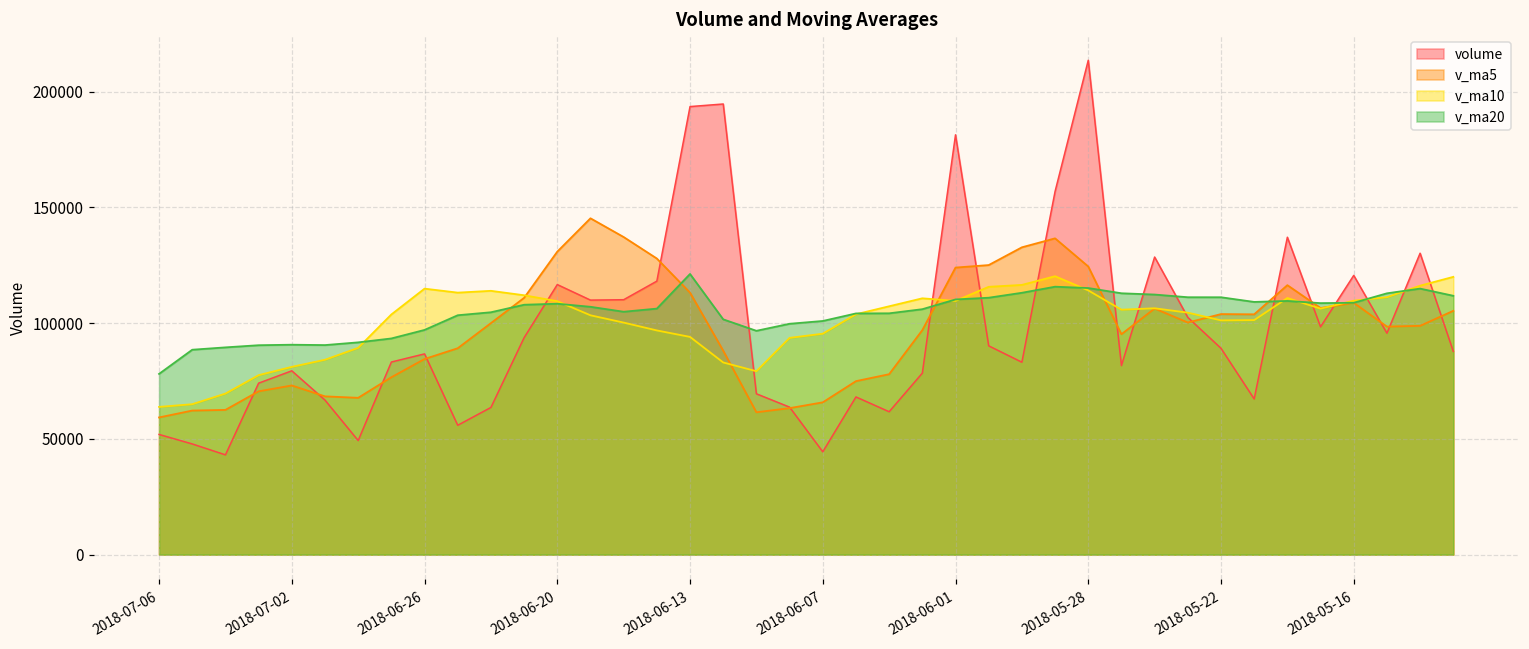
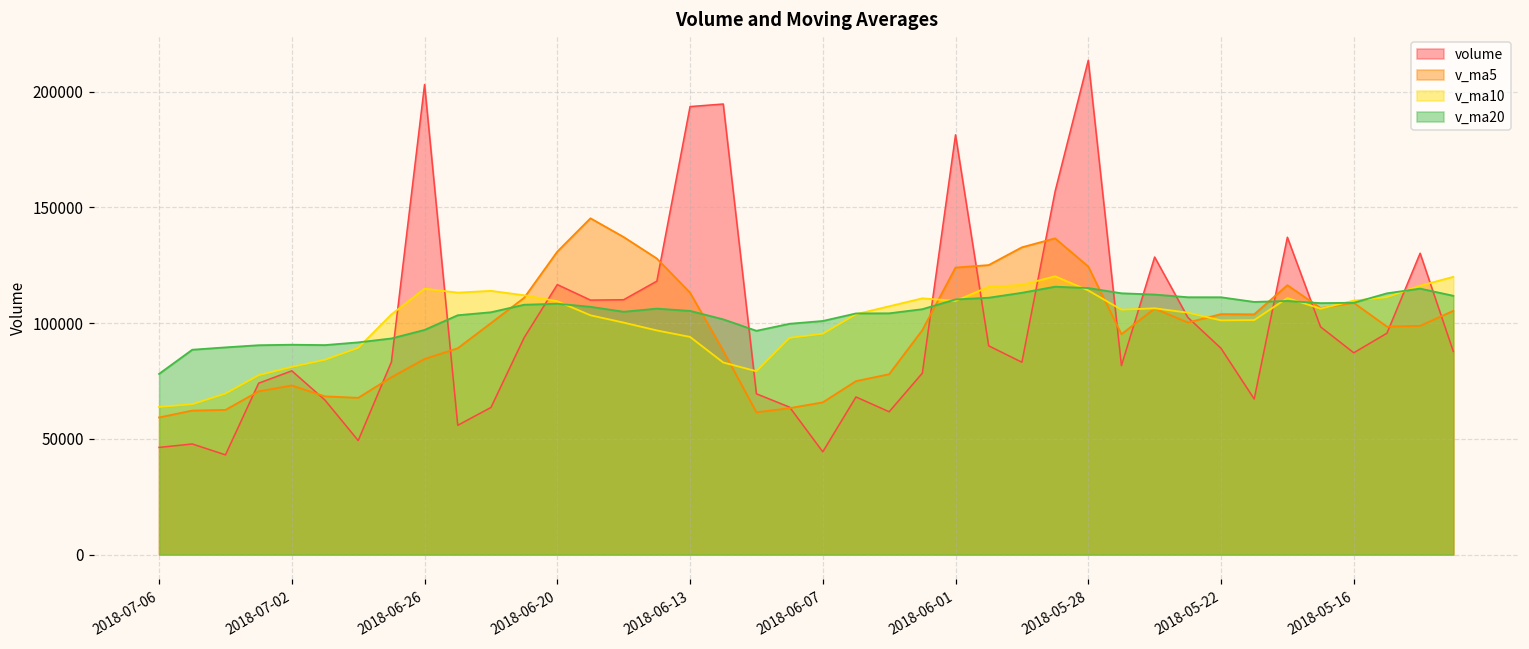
volume, 2018-07-06: 52000 -> 46000
volume, 2018-06-26: 87000 -> 203000
v_ma20, 2018-06-13: 121000 -> 105000
volume, 2018-05-16: 121000 -> 87000
